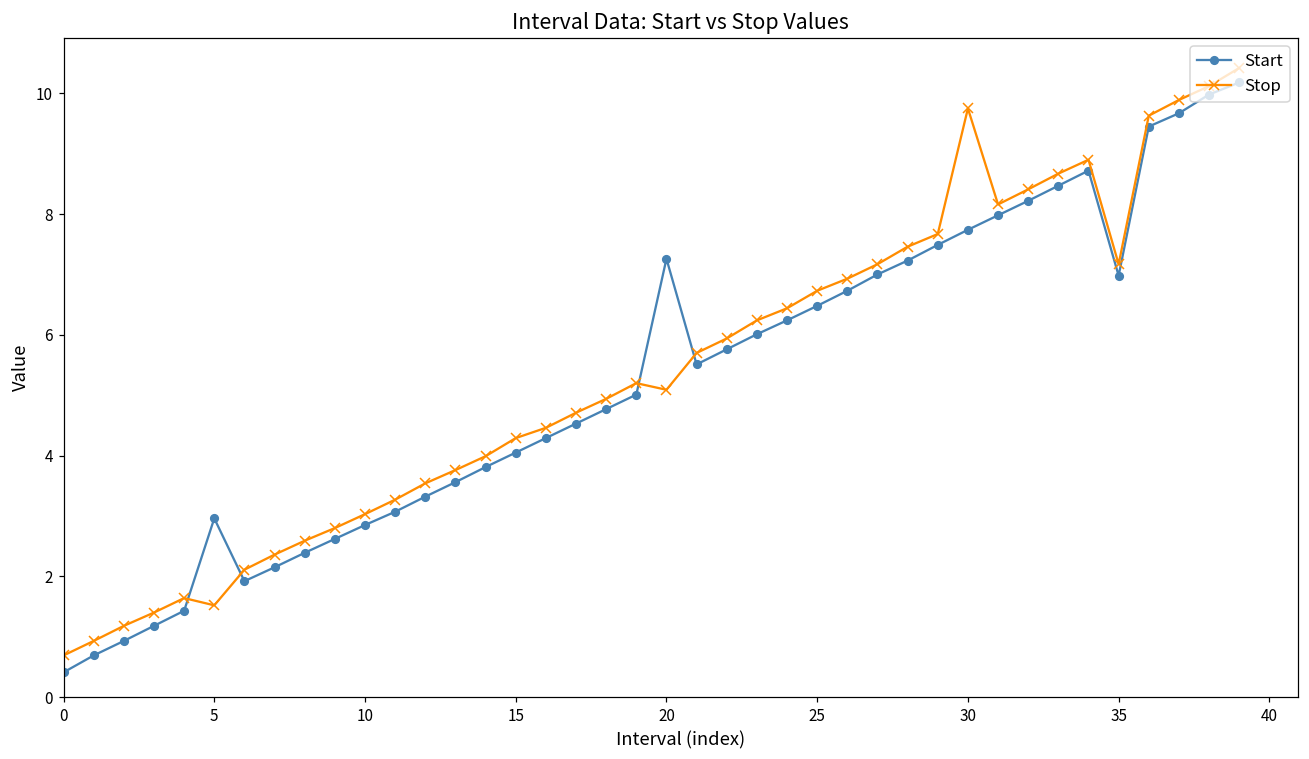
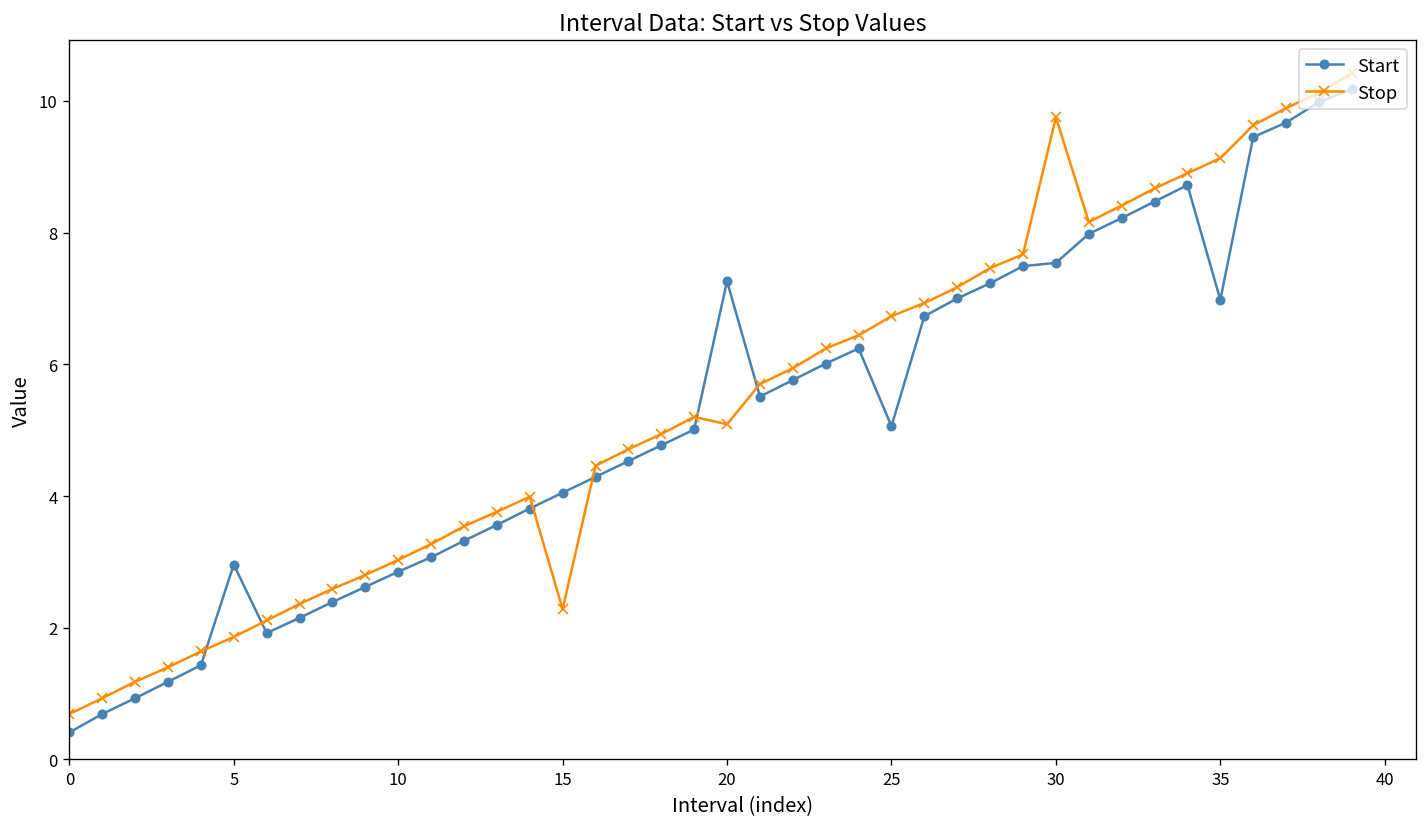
Stop, 5: 1.5 -> 1.9
Stop, 15: 4.3 -> 2.3
Start, 25: 6.5 -> 5.1
Start, 30: 7.7 -> 7.5
Stop, 35: 7.2 -> 9.1
